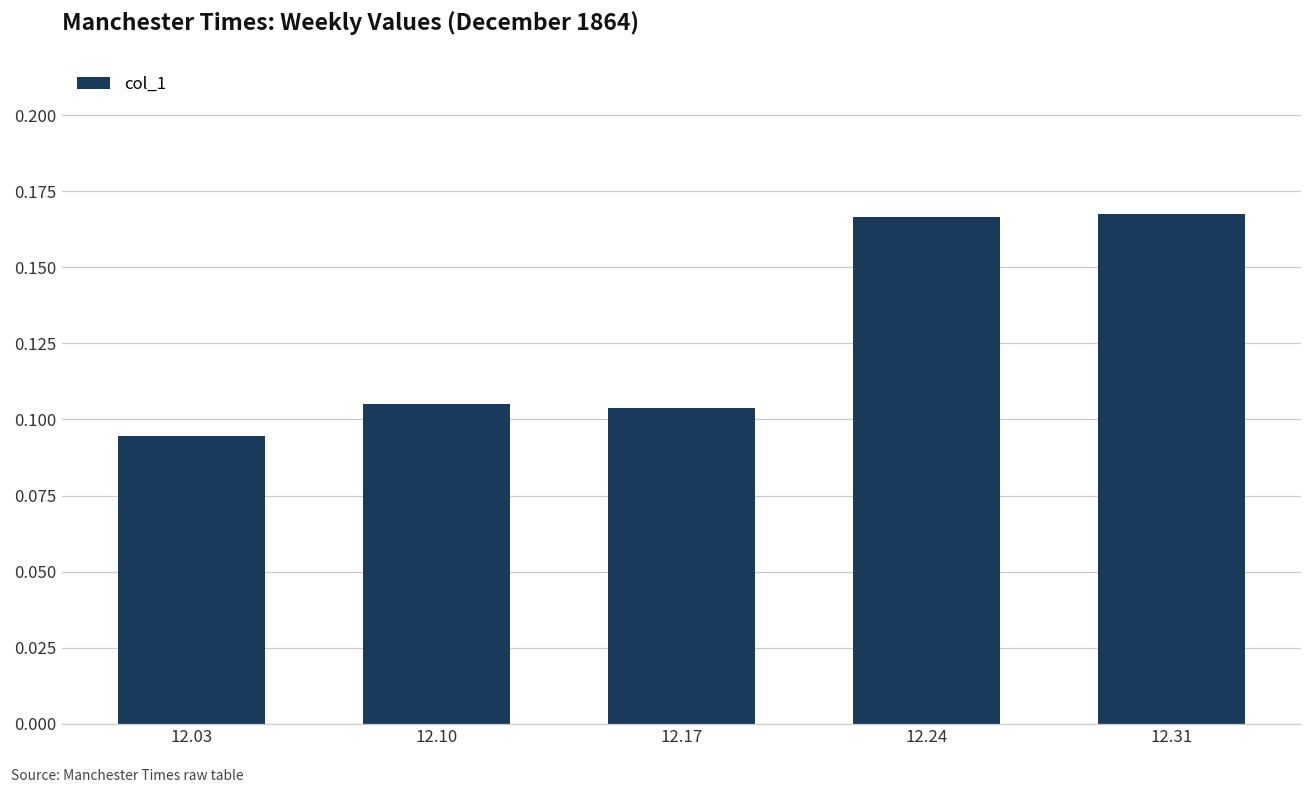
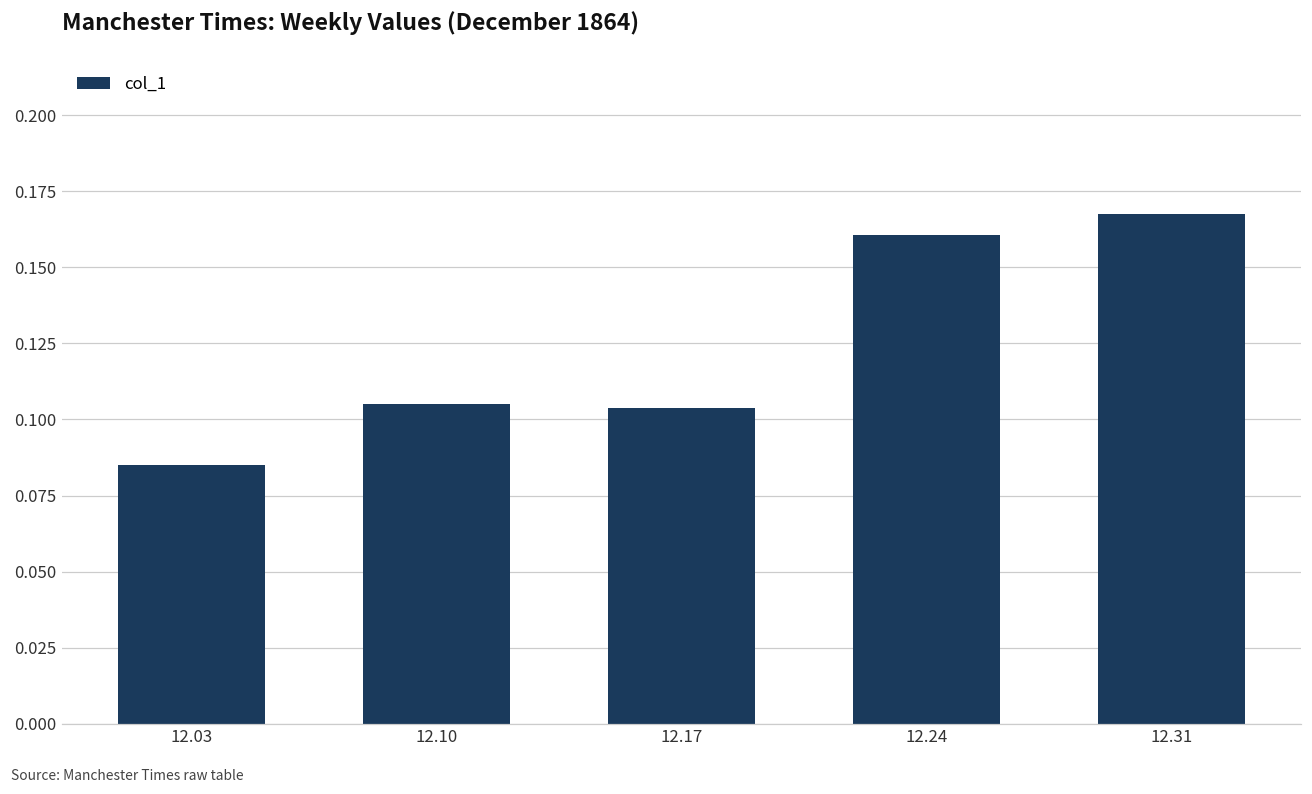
12.03: 0.095 -> 0.085
12.24: 0.167 -> 0.161
